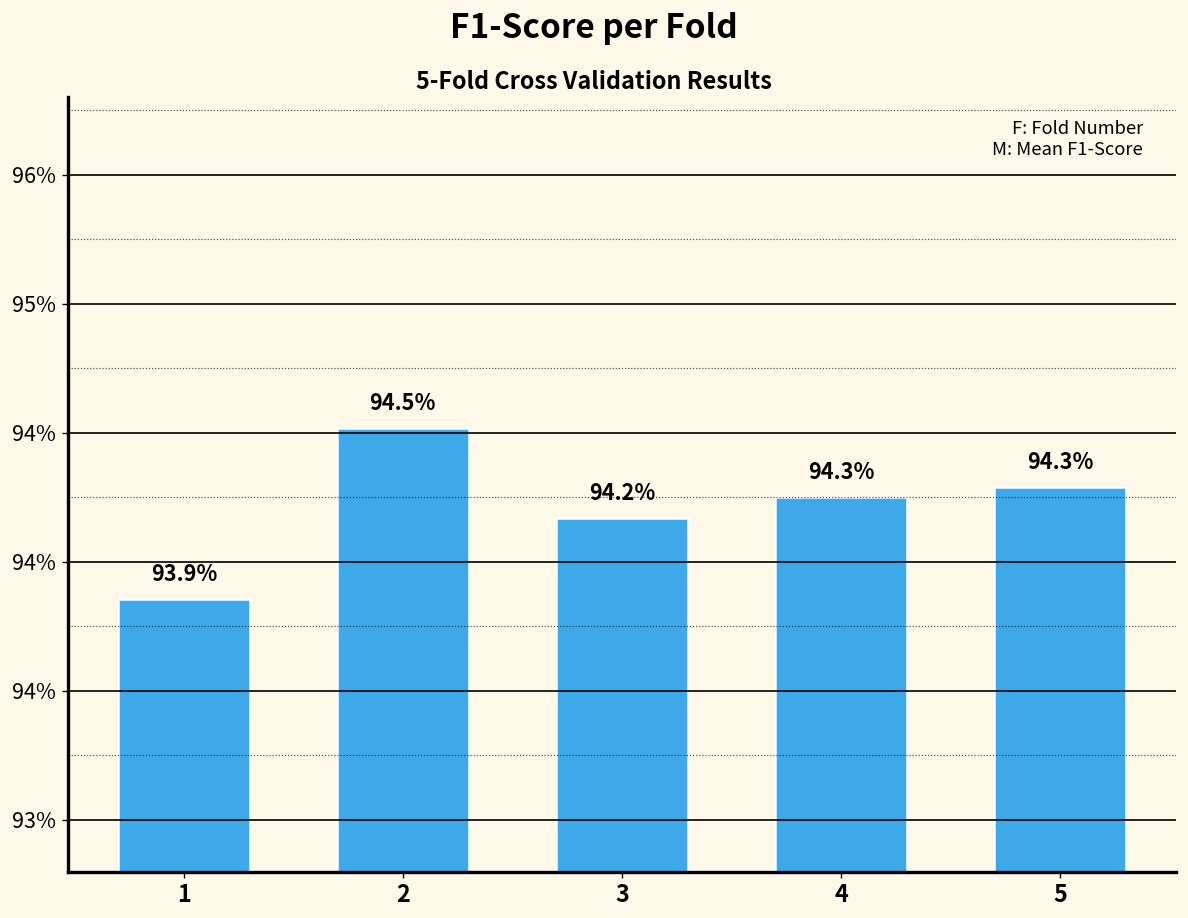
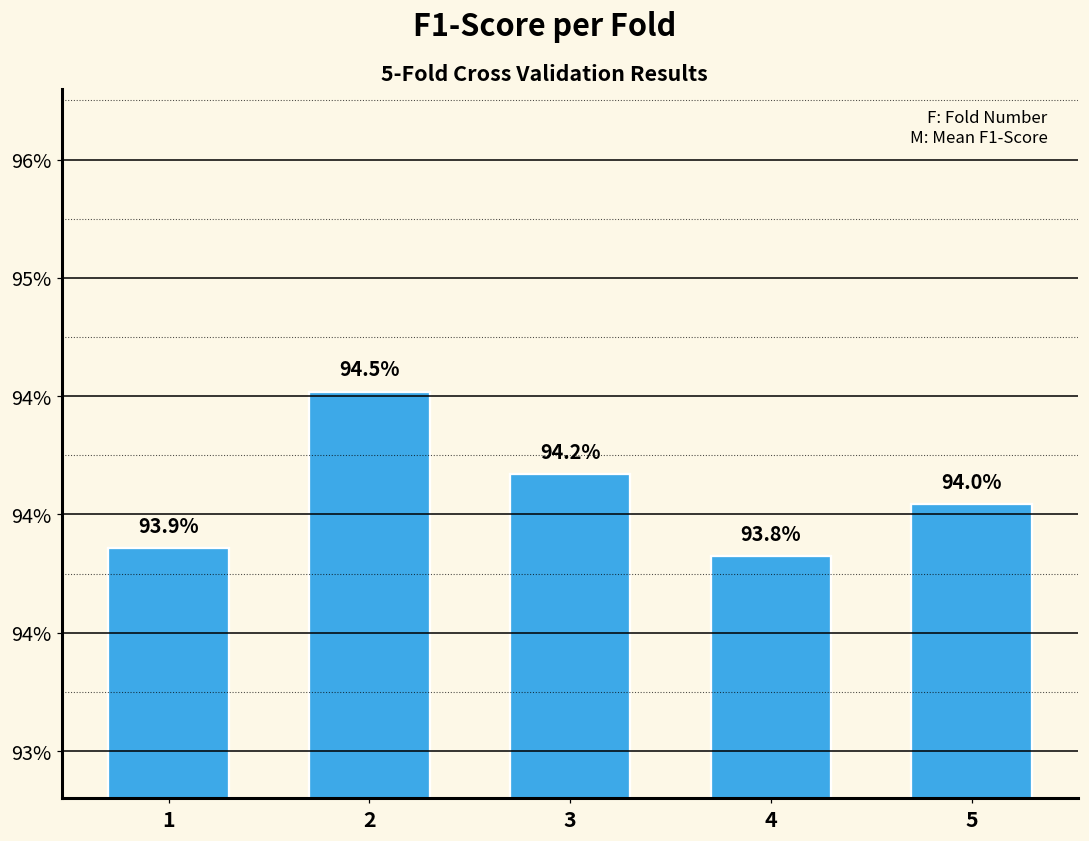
4: 94.3% -> 93.8%
5: 94.3% -> 94.0%
